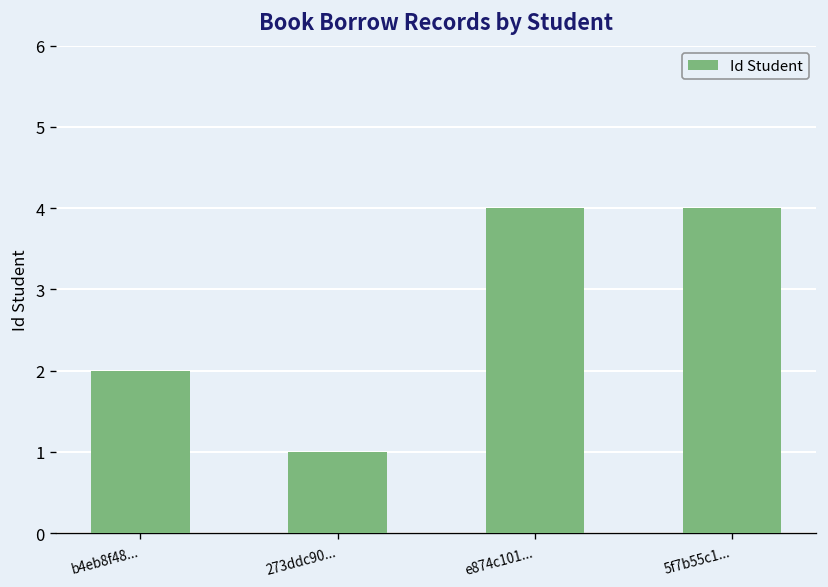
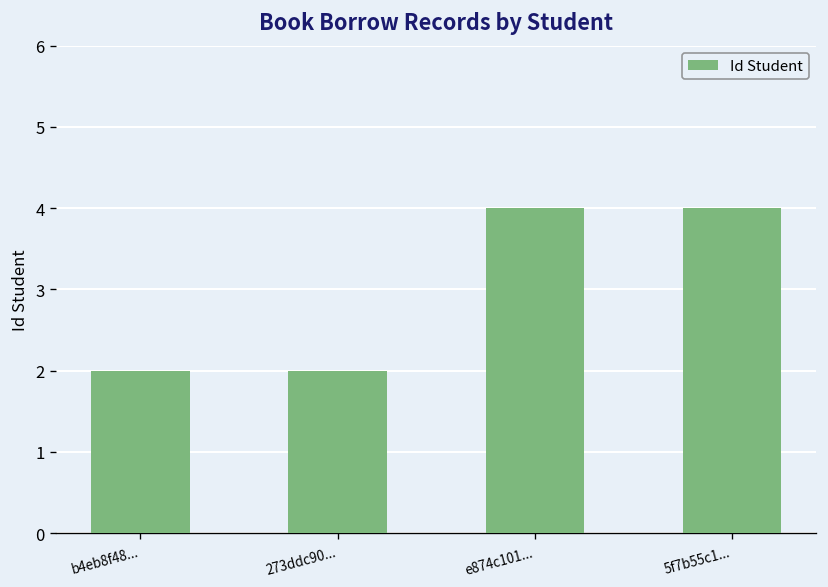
273ddc90...: 1 -> 2
